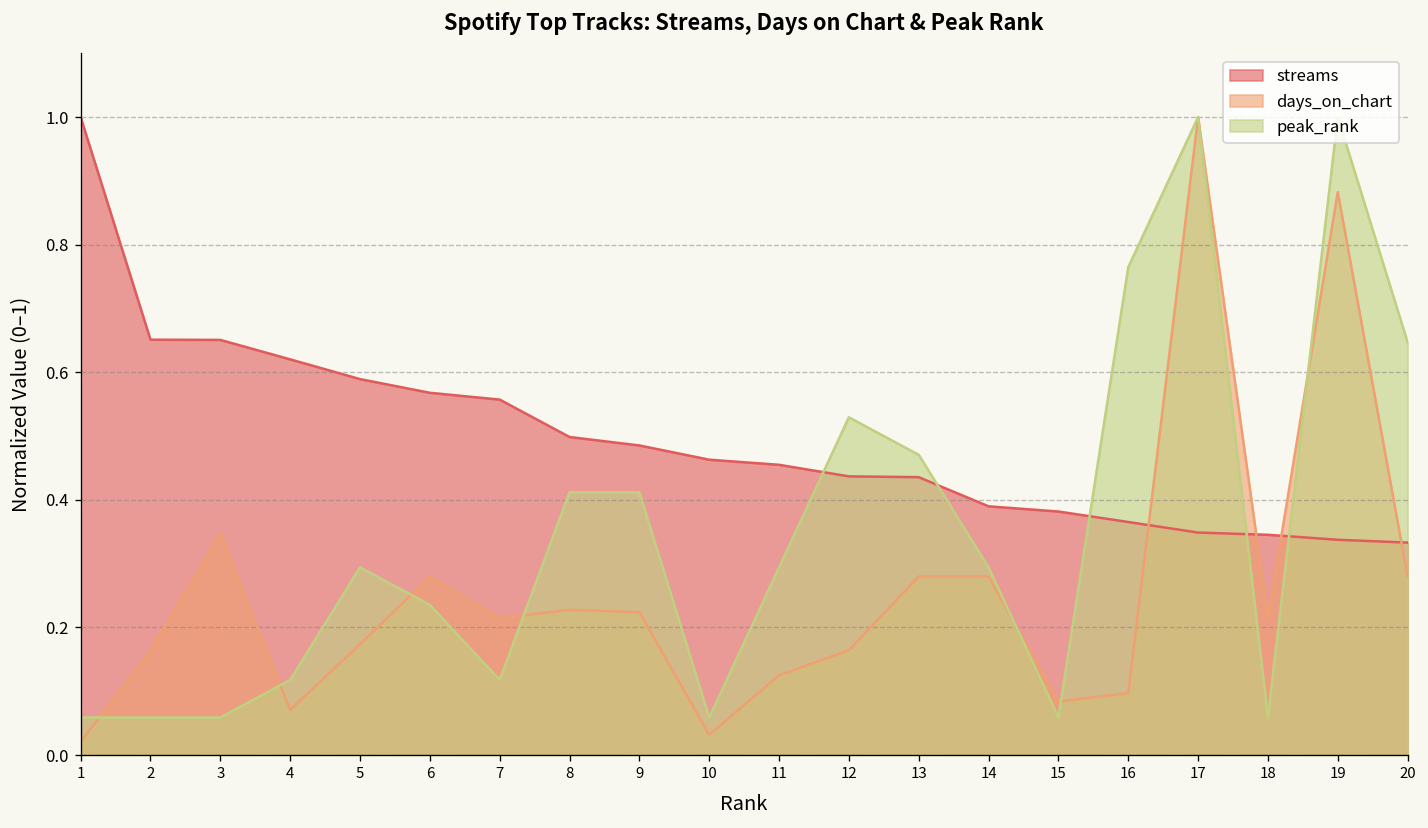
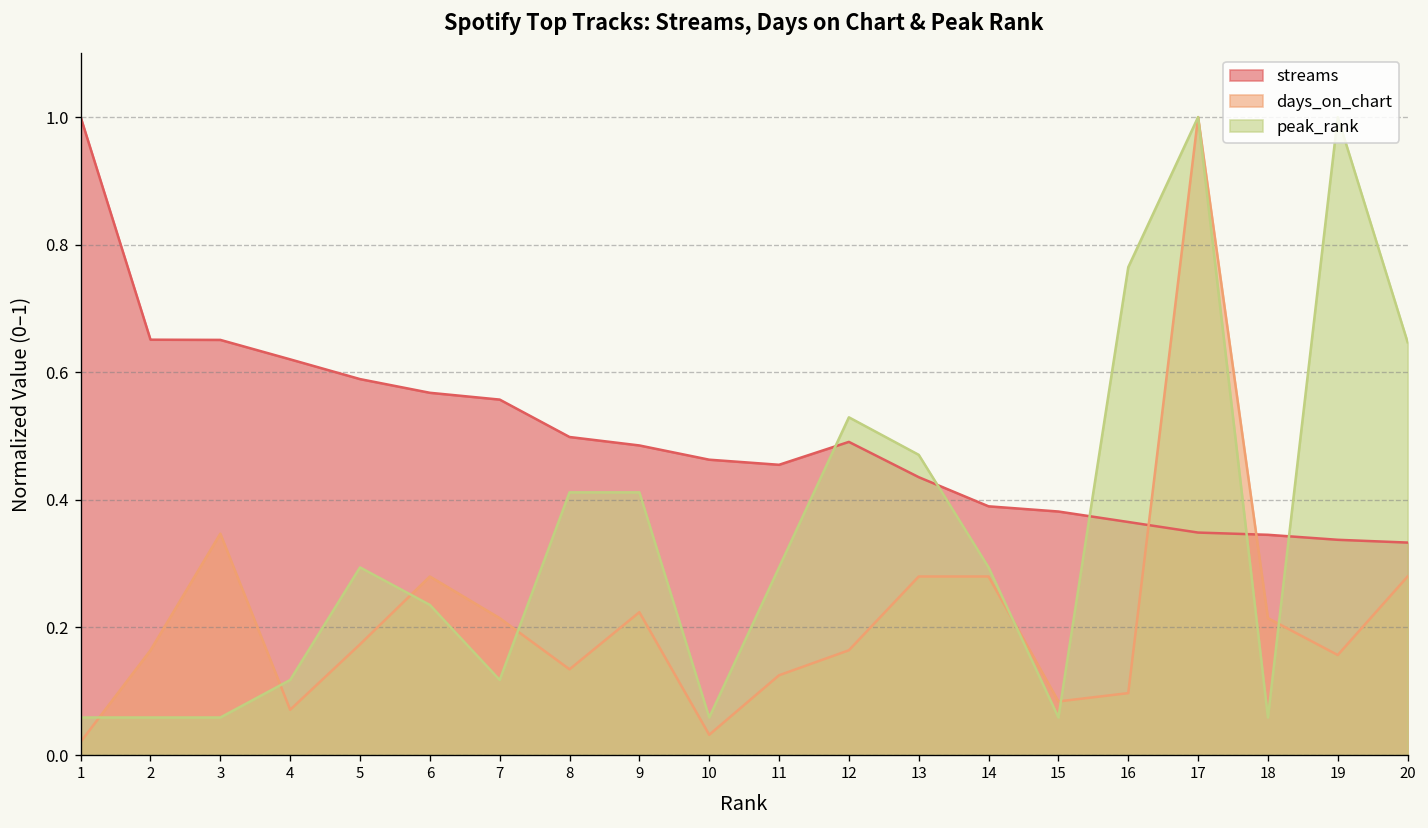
days_on_chart, 8: 0.23 -> 0.13
streams, 12: 0.44 -> 0.49
days_on_chart, 19: 0.88 -> 0.16
